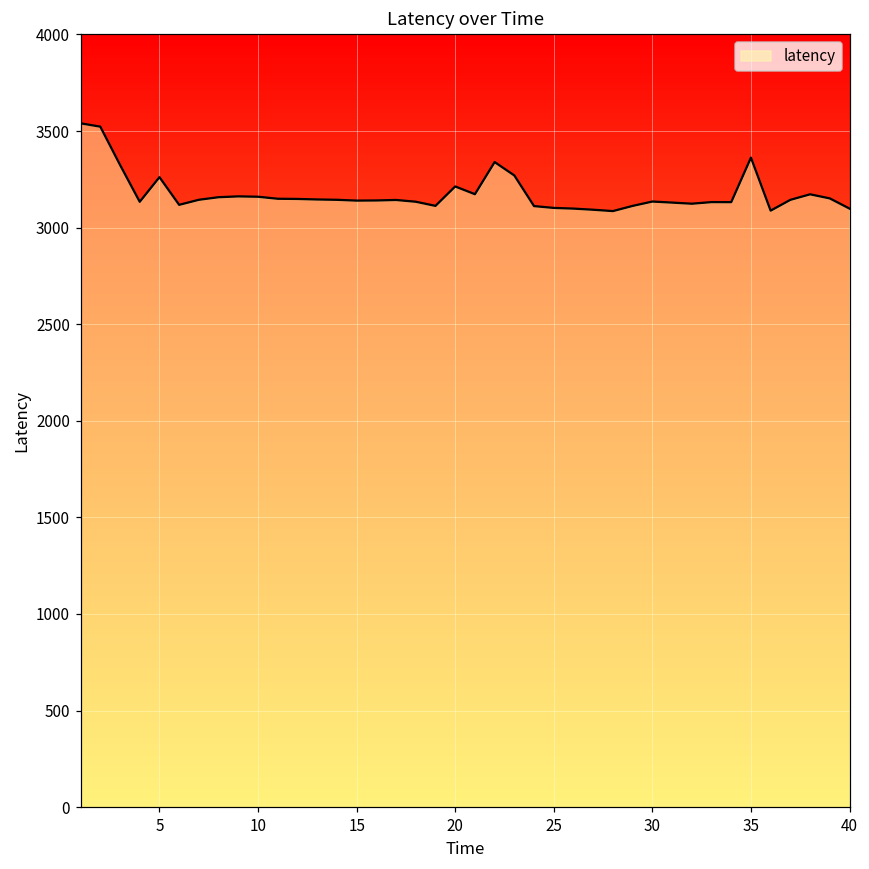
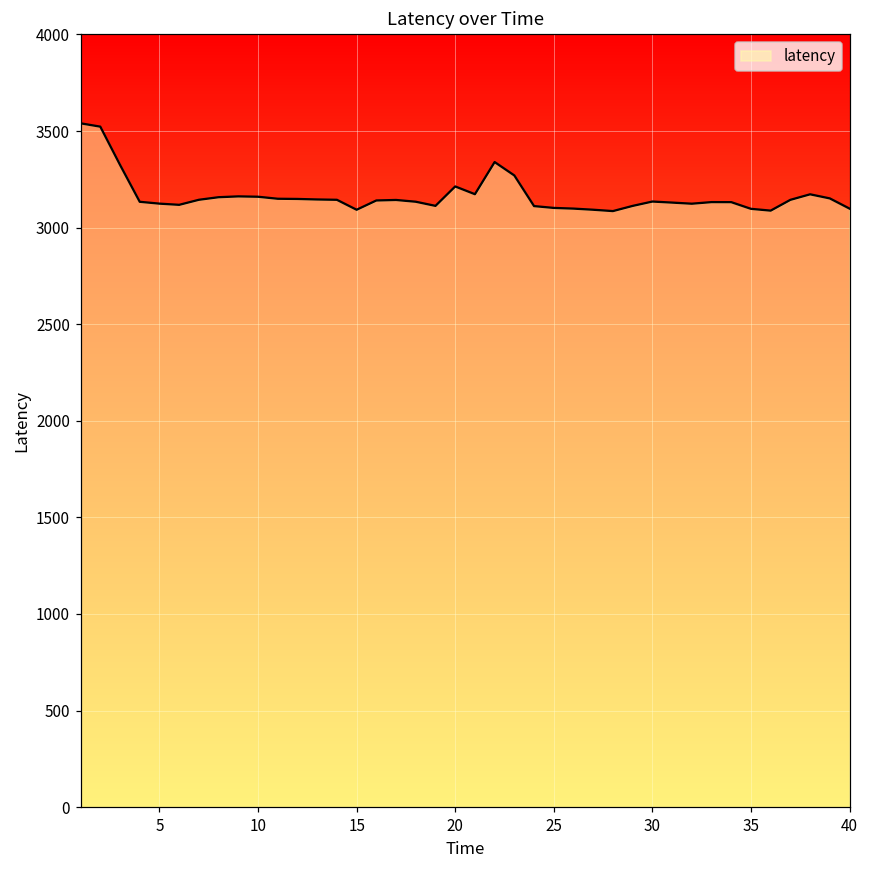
5: 3260 -> 3120
15: 3140 -> 3090
35: 3360 -> 3100
